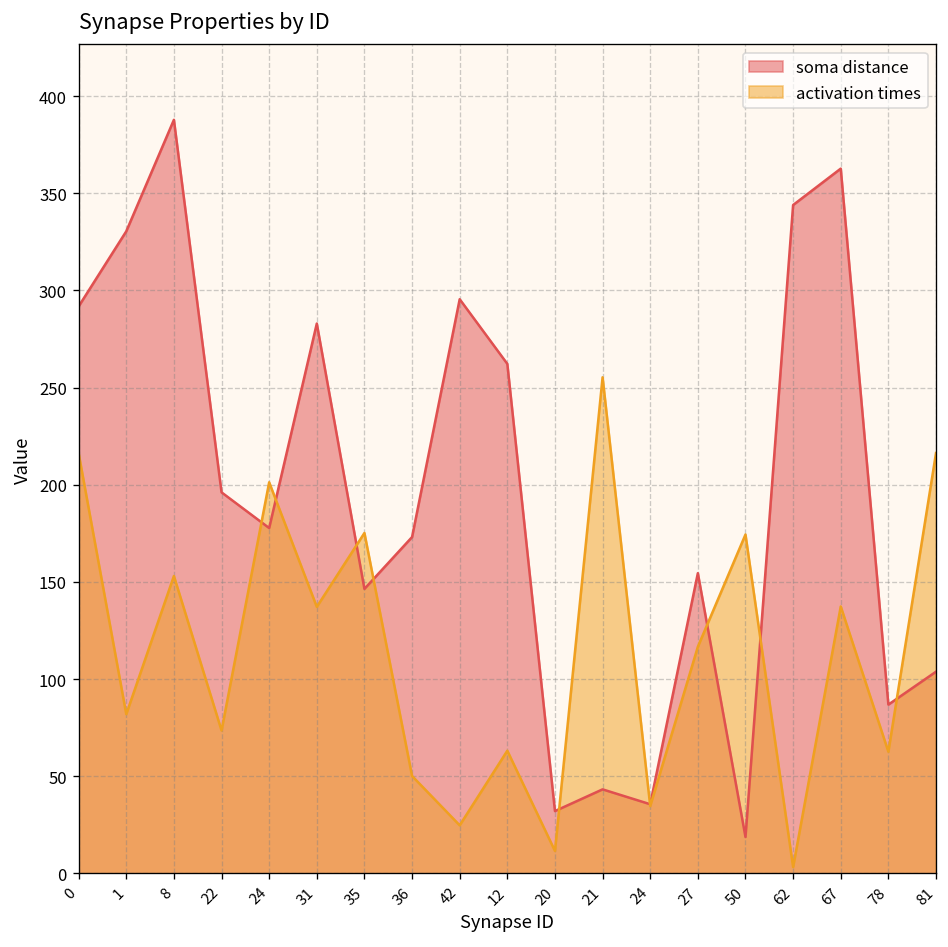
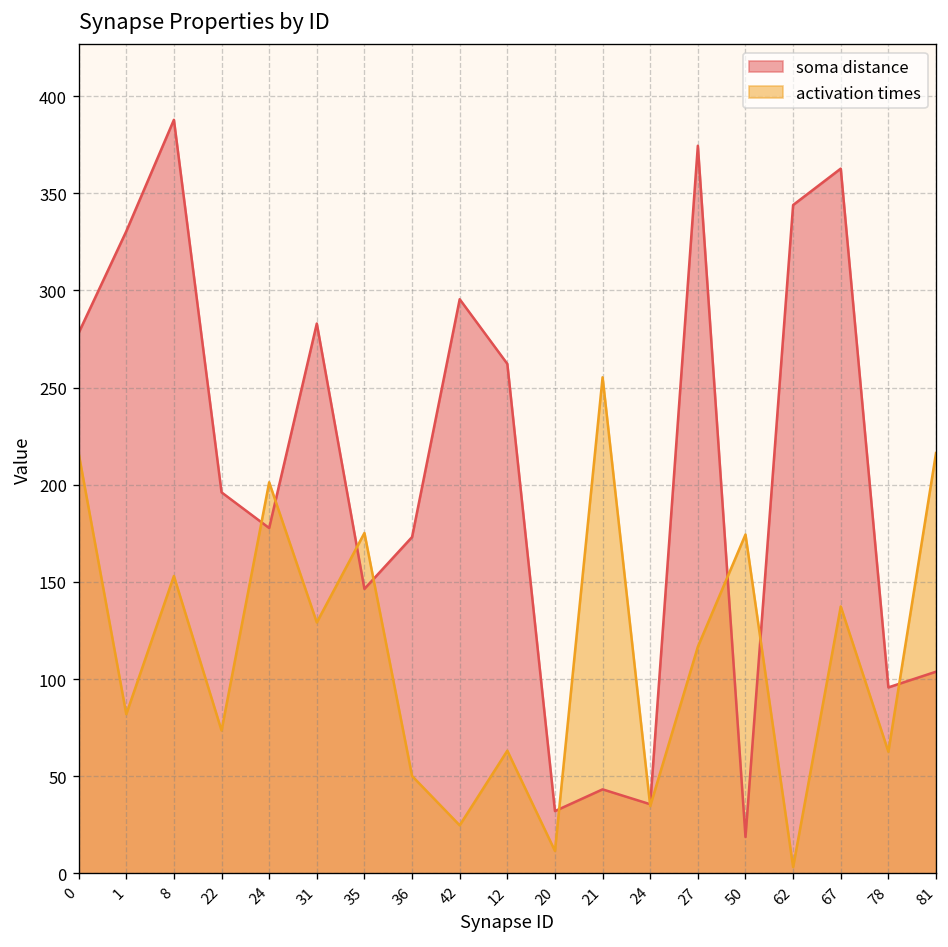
soma distance, 0: 292 -> 278
activation times, 31: 137 -> 129
soma distance, 27: 154 -> 375
soma distance, 78: 87 -> 96
